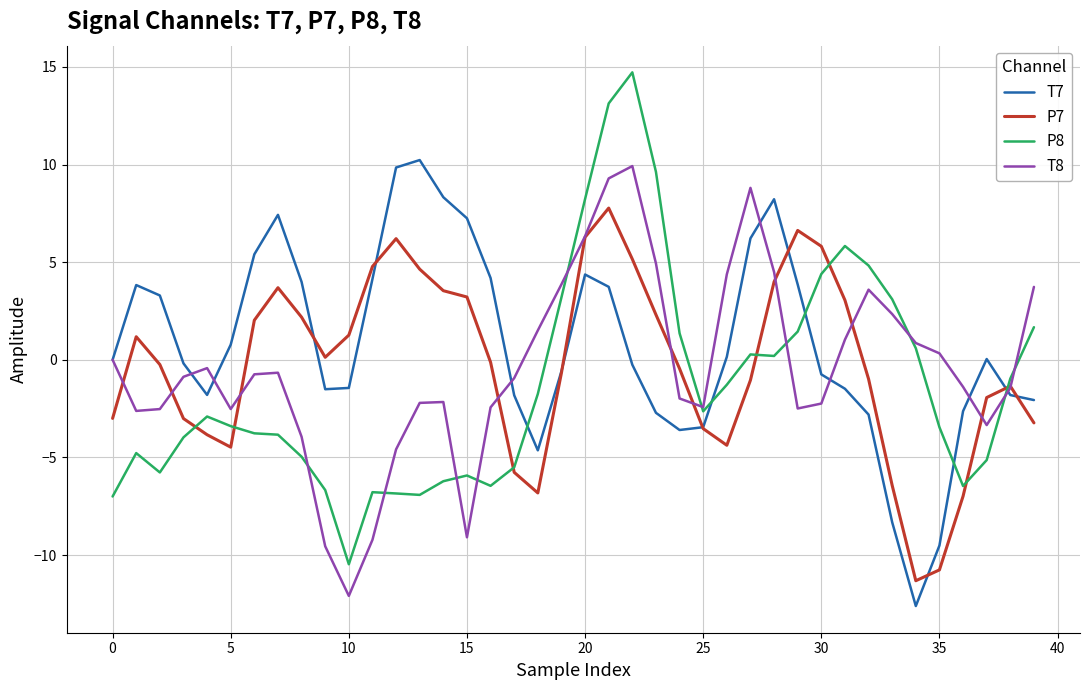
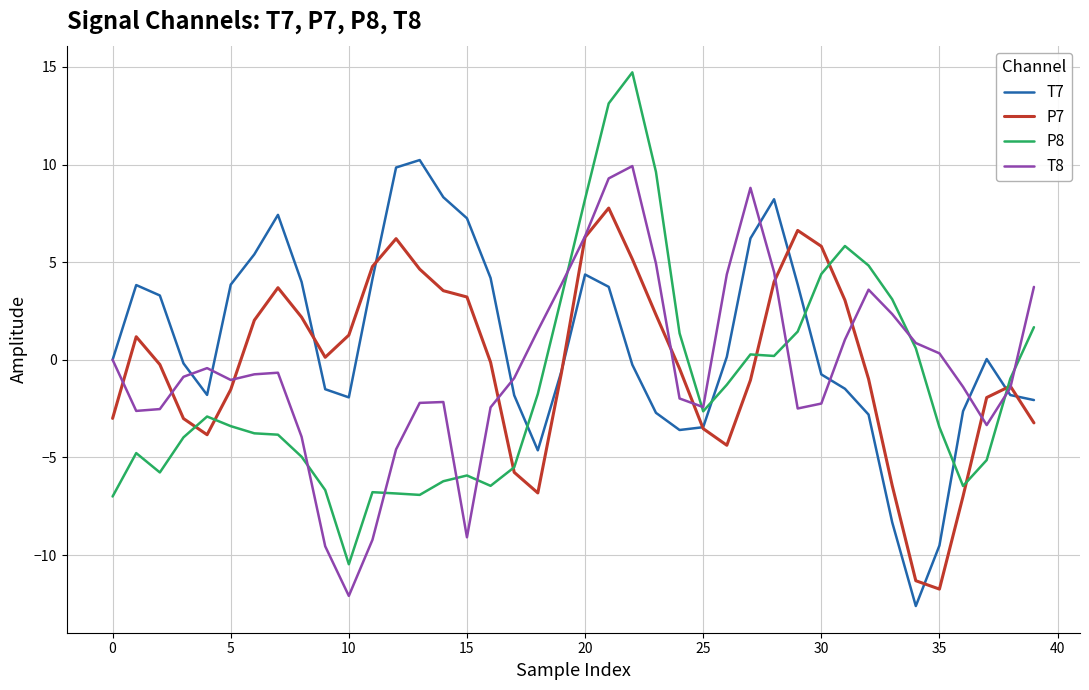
T7, 5: 0.8 -> 3.8
P7, 5: -4.5 -> -1.5
T8, 5: -2.5 -> -1.0
T7, 10: -1.4 -> -1.9
P7, 35: -10.8 -> -11.7
